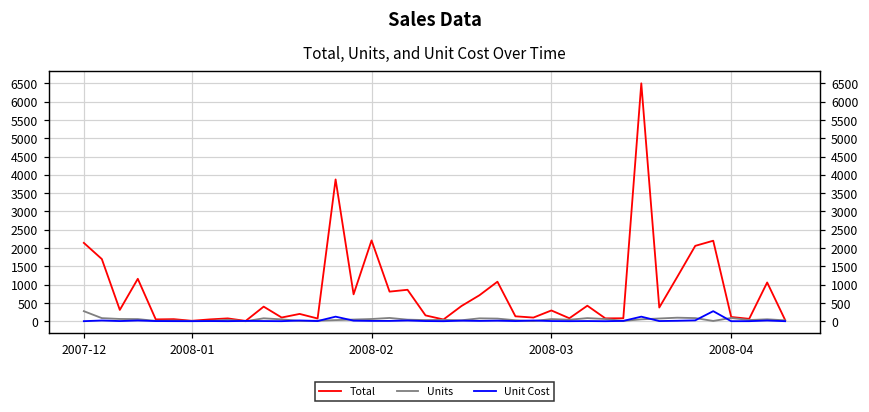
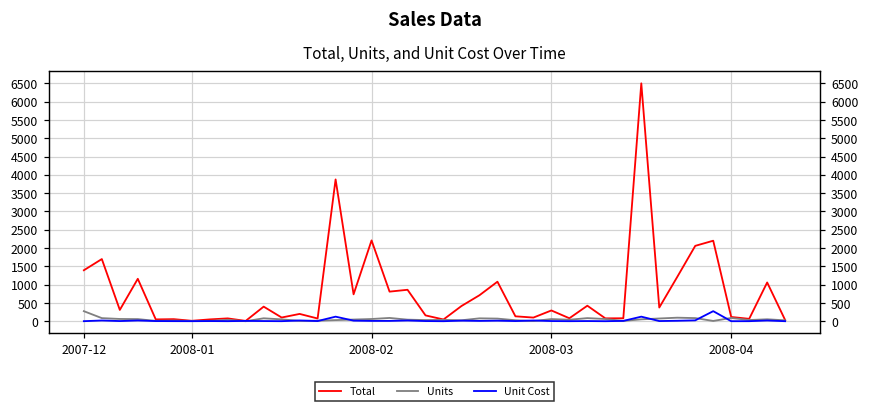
Total, 2007-12: 2100 -> 1400
